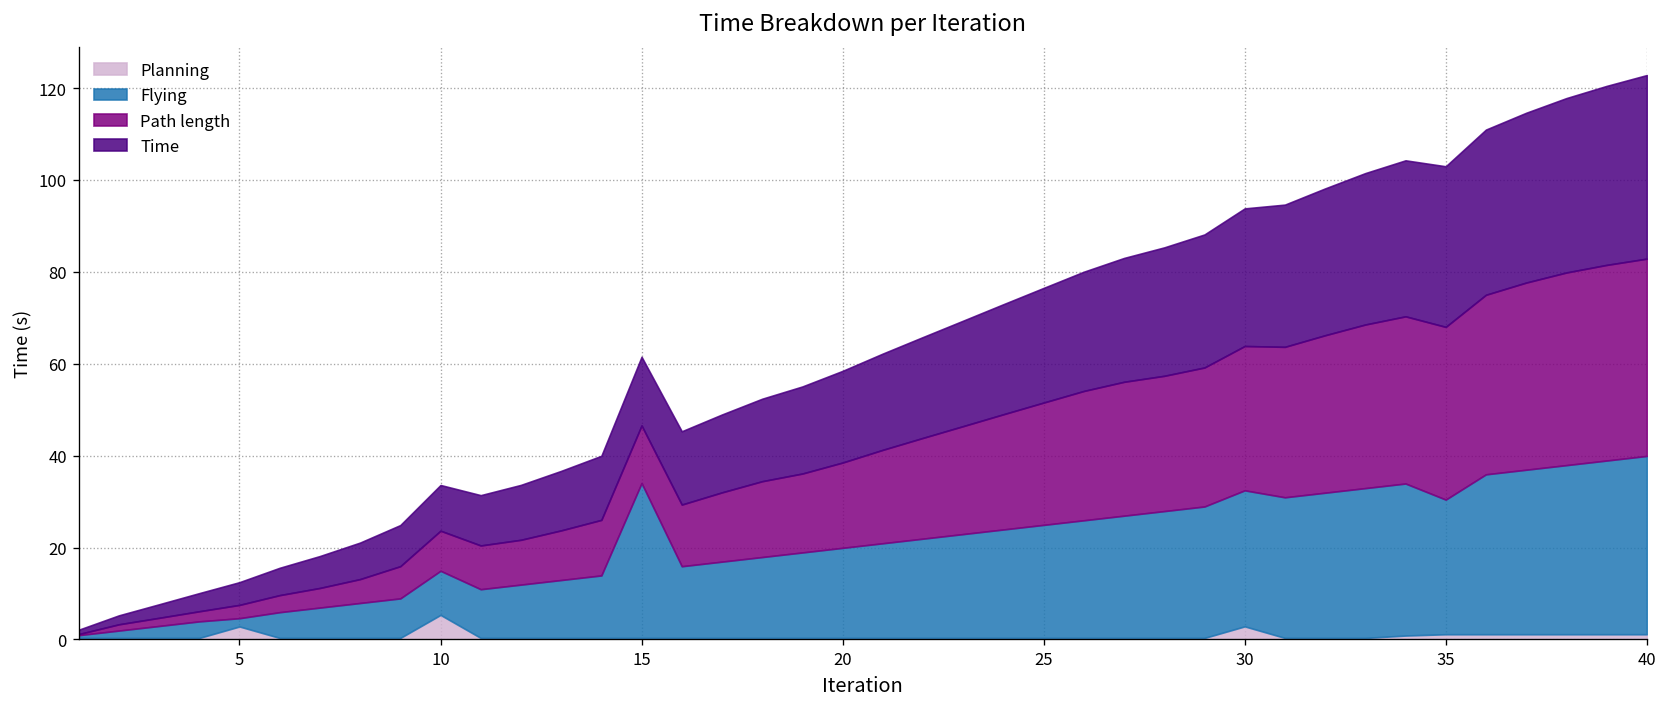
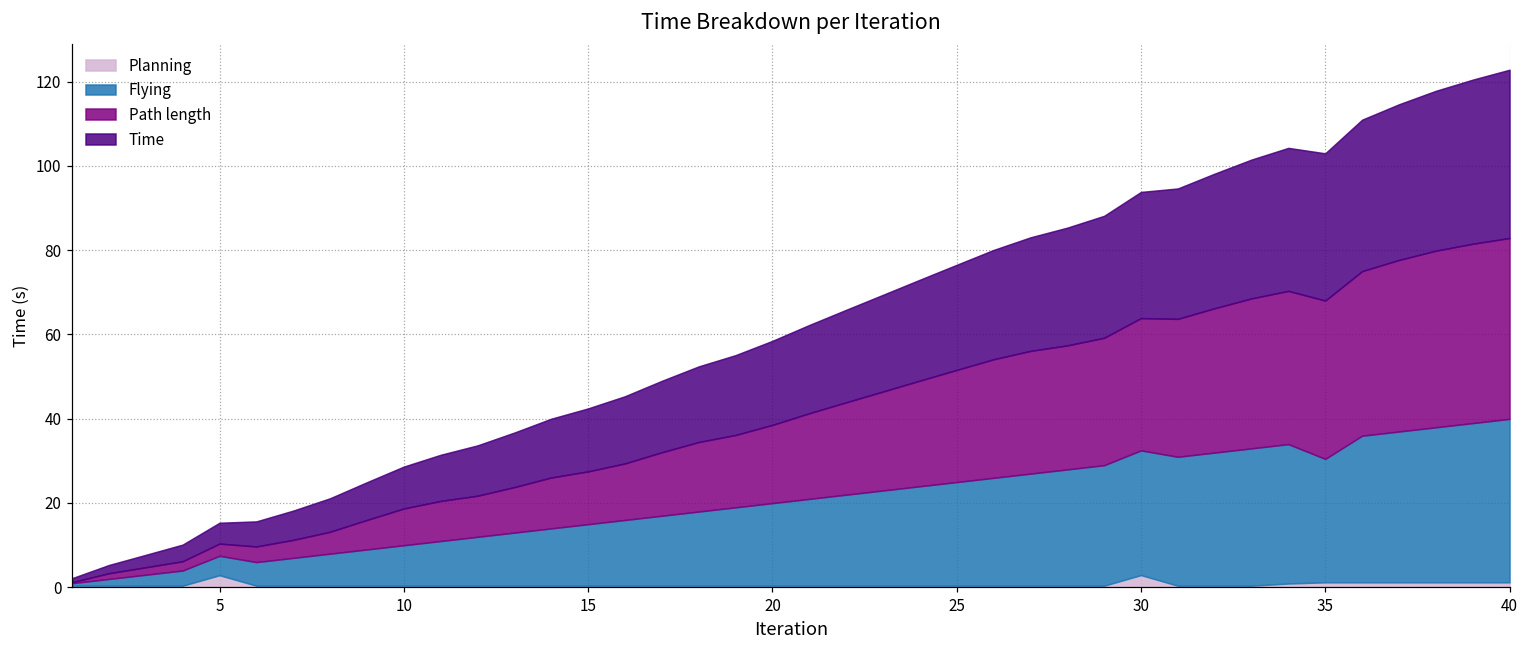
Flying, 5: 2 -> 5
Planning, 10: 5 -> 0
Flying, 15: 34 -> 15
